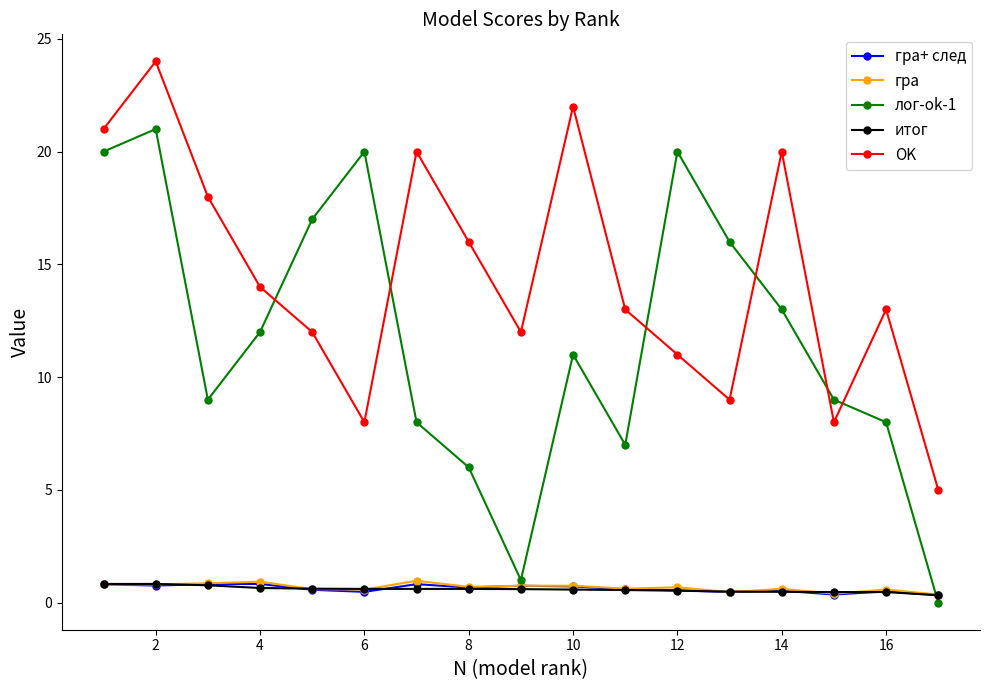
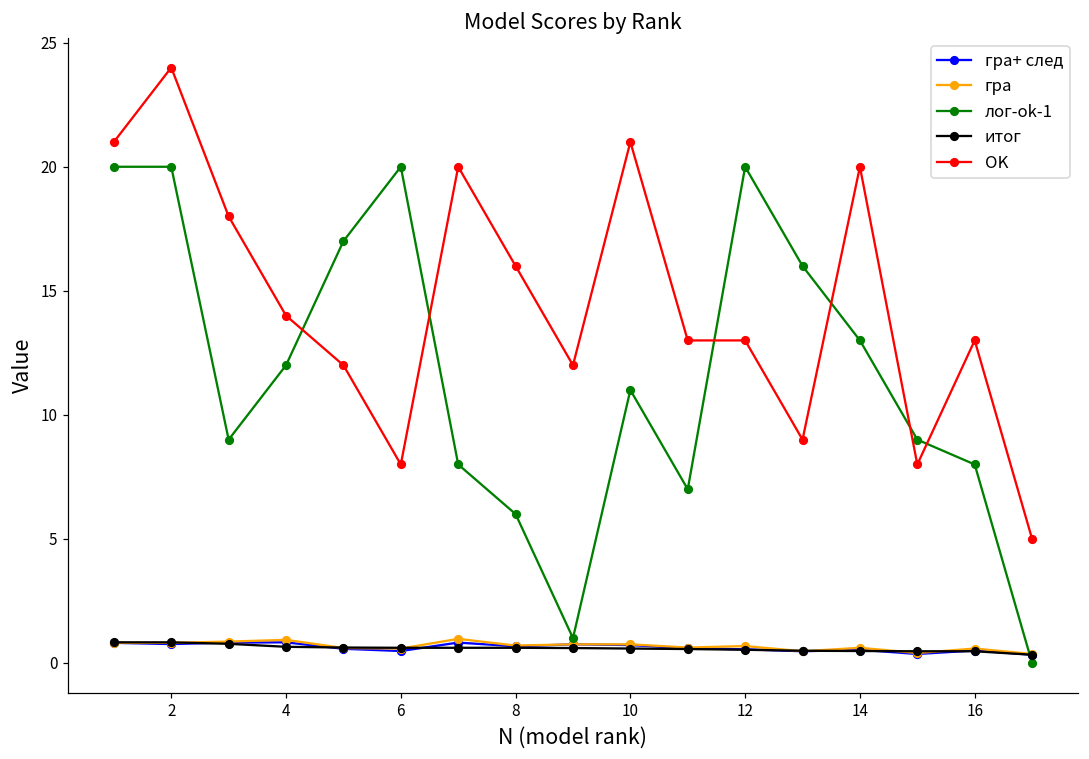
лог-ok-1, 2: 21 -> 20
OK, 10: 22 -> 21
OK, 12: 11 -> 13
